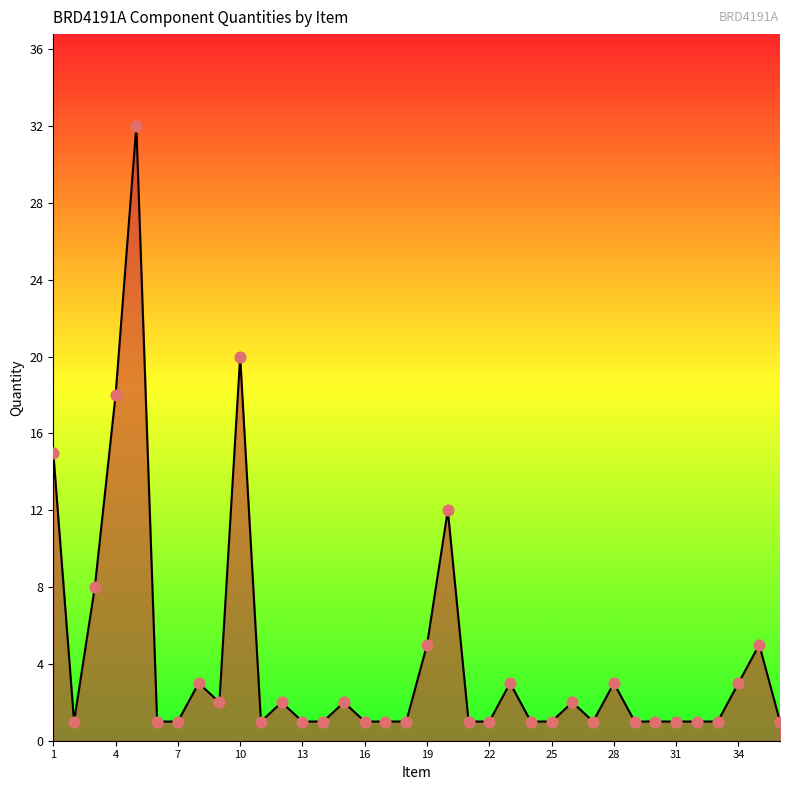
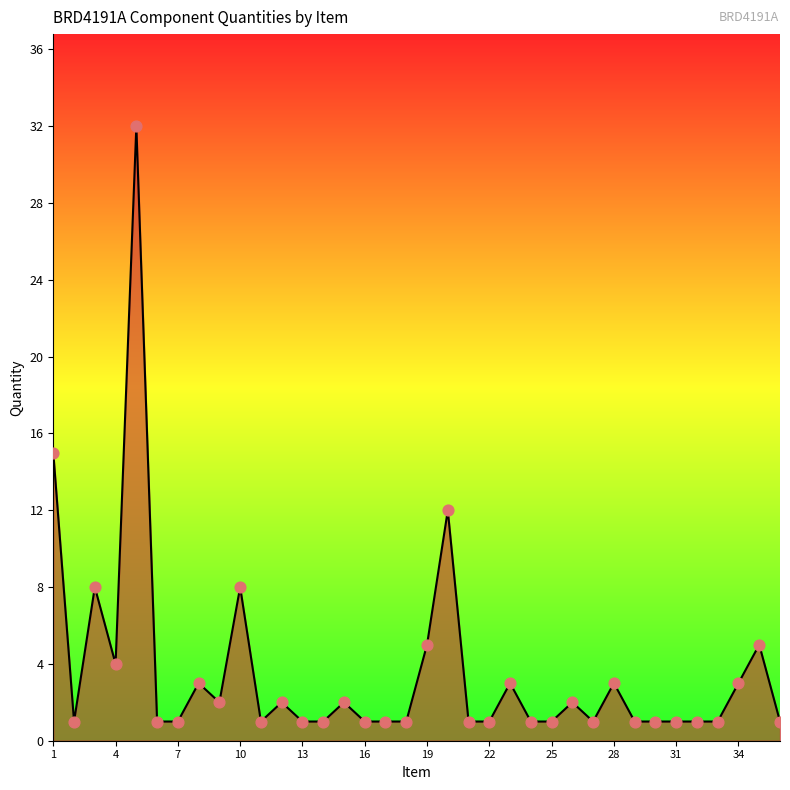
4: 18 -> 4
10: 20 -> 8
